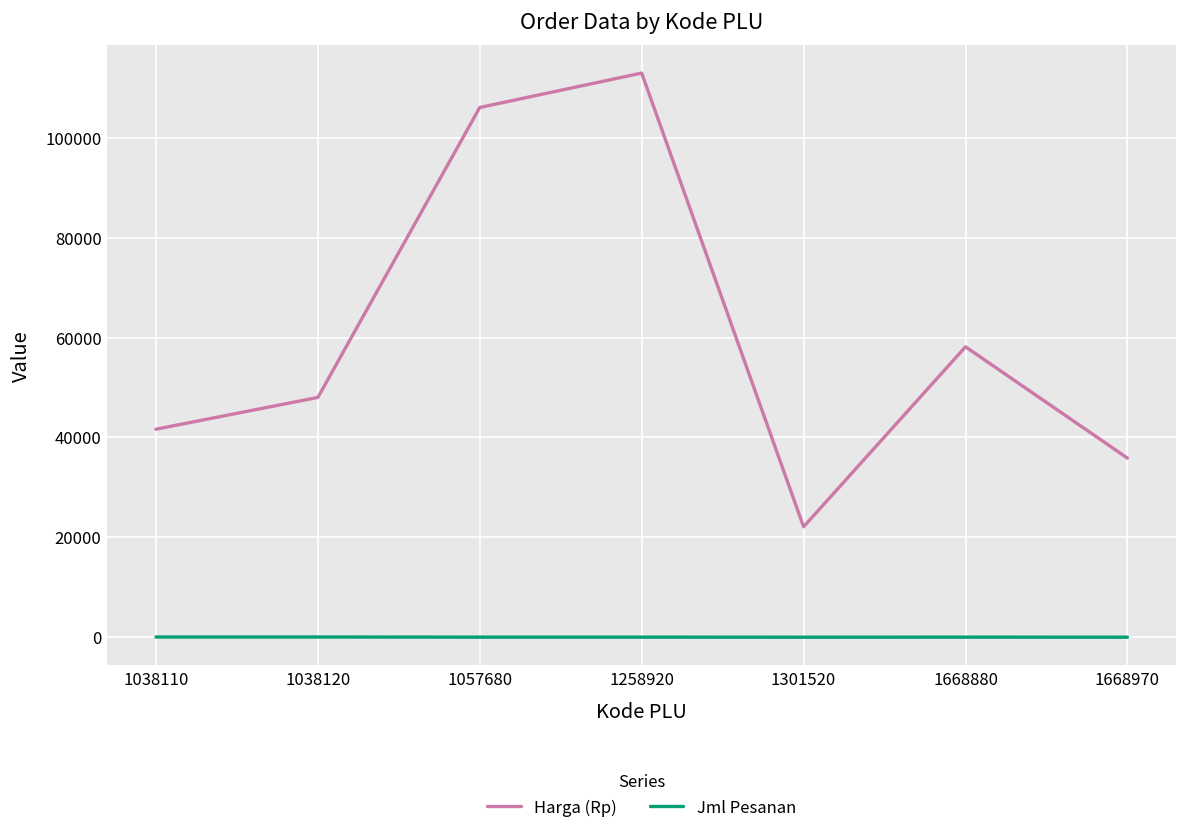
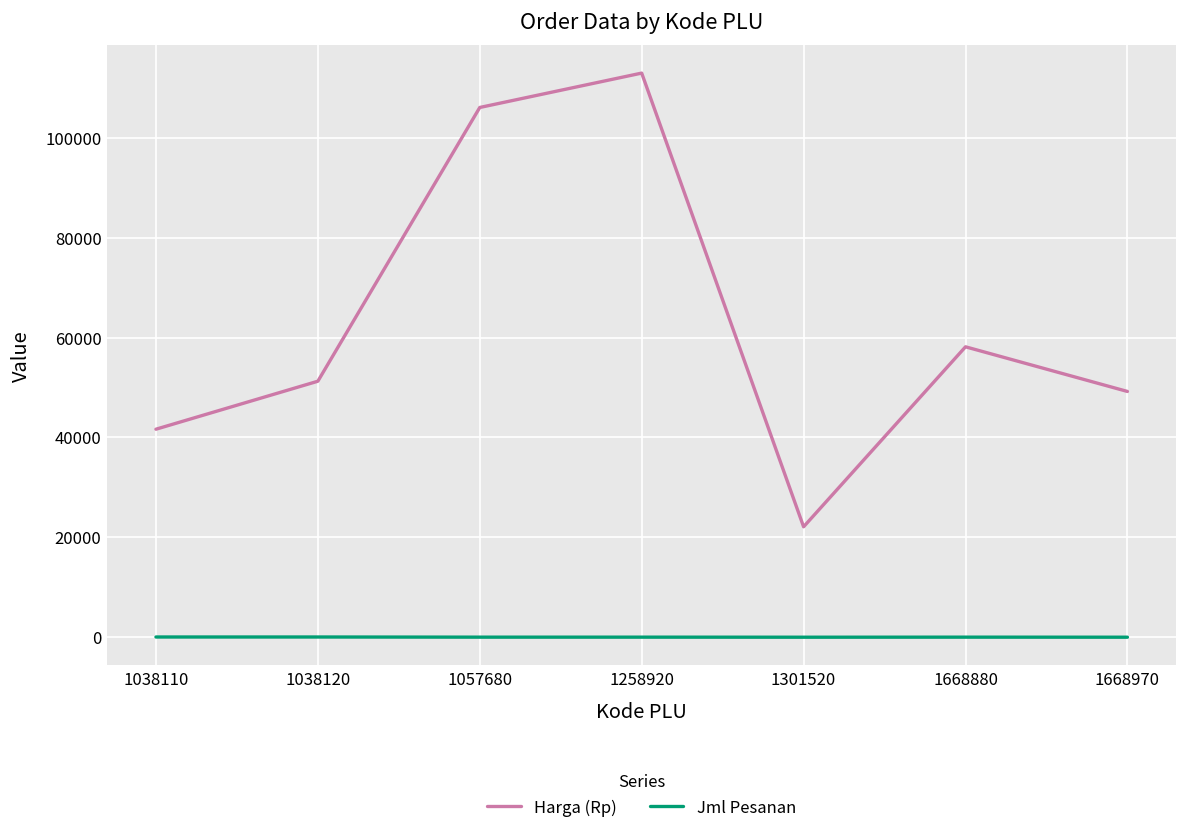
Harga (Rp), 1038120: 48000 -> 51000
Harga (Rp), 1668970: 36000 -> 49000
